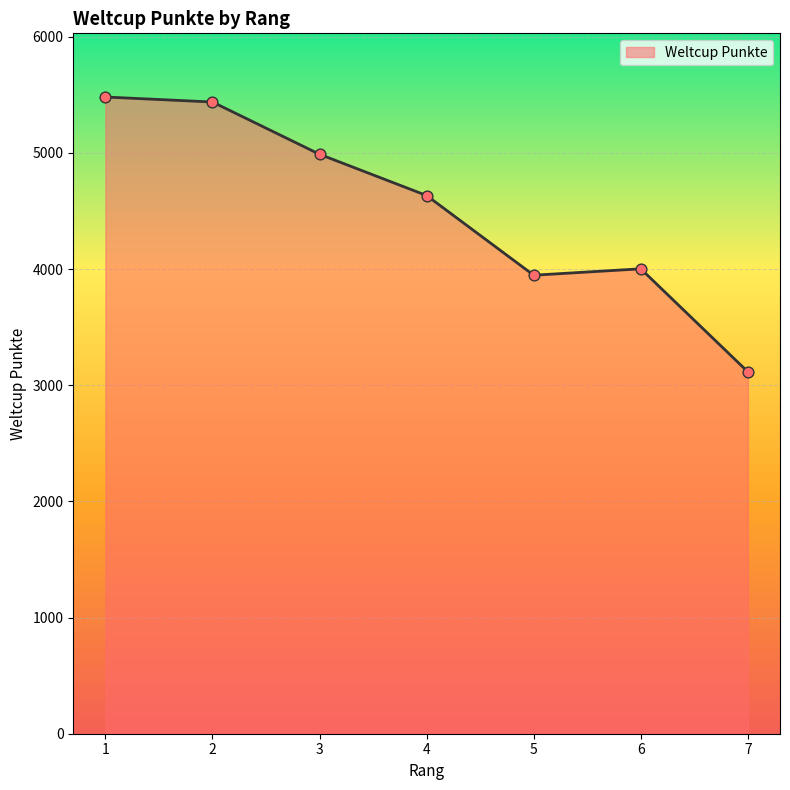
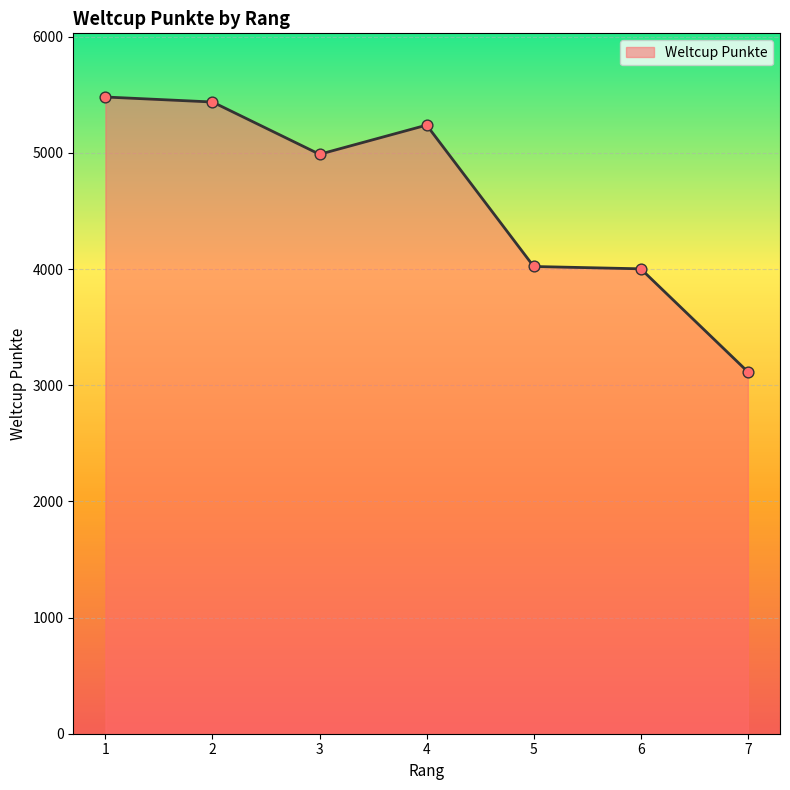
4: 4630 -> 5240
5: 3950 -> 4020
